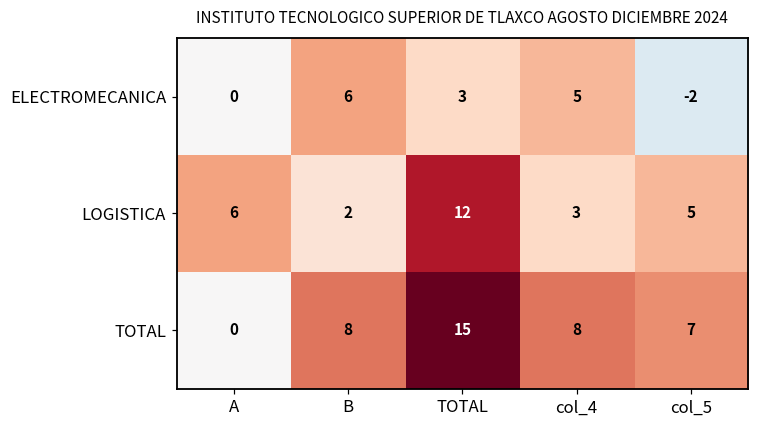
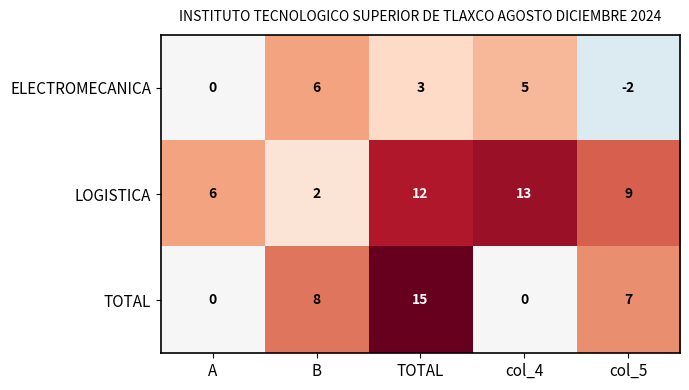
LOGISTICA, col_4: 3 -> 13
LOGISTICA, col_5: 5 -> 9
TOTAL, col_4: 8 -> 0
